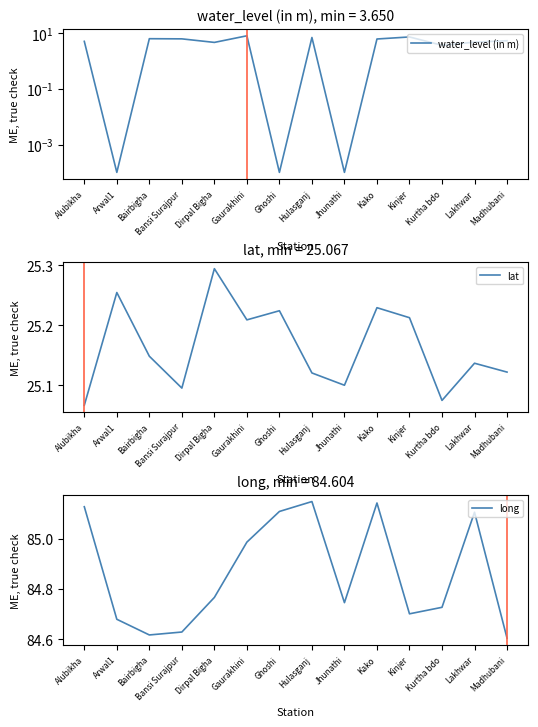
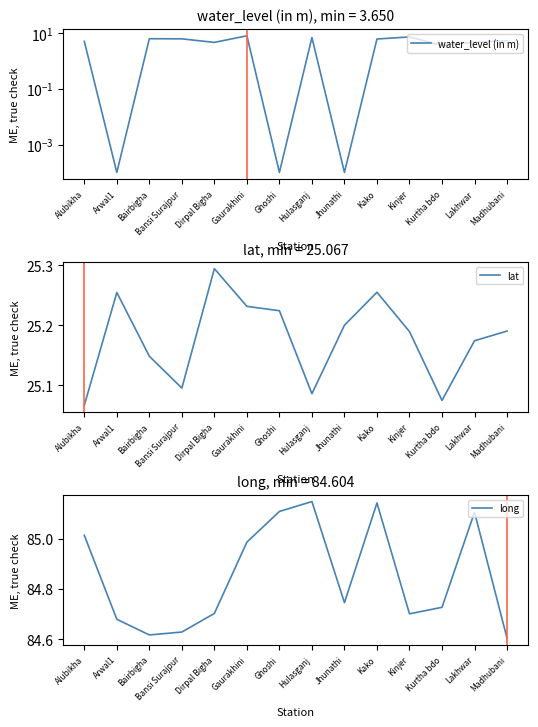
lat, min = 25.067, Gaurakhini: 25.21 -> 25.23
lat, min = 25.067, Hulasganj: 25.12 -> 25.09
lat, min = 25.067, Jhunathi: 25.1 -> 25.2
lat, min = 25.067, Kako: 25.23 -> 25.25
lat, min = 25.067, Kinjer: 25.21 -> 25.19
lat, min = 25.067, Lakhwar: 25.14 -> 25.17
lat, min = 25.067, Madhubani: 25.12 -> 25.19
long, min = 84.604, Alubikha: 85.13 -> 85.01
long, min = 84.604, Dirpal Bigha: 84.77 -> 84.70
